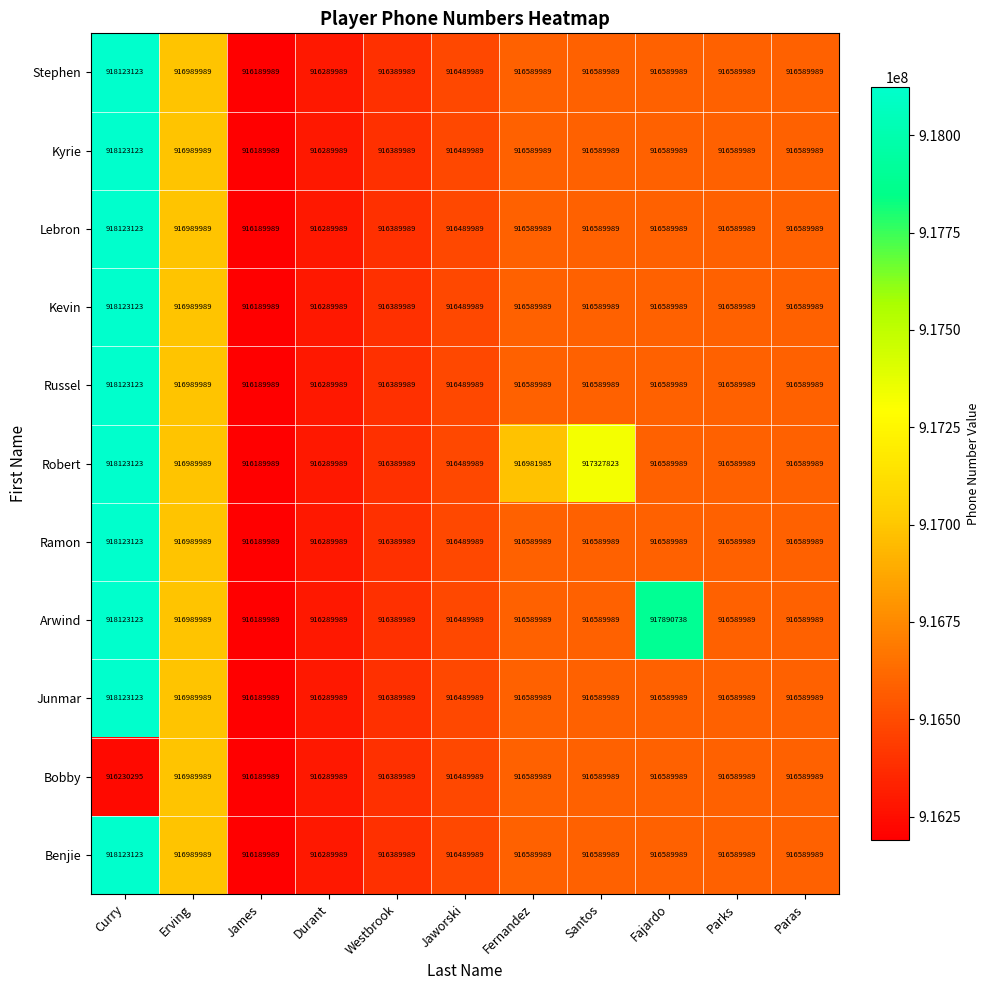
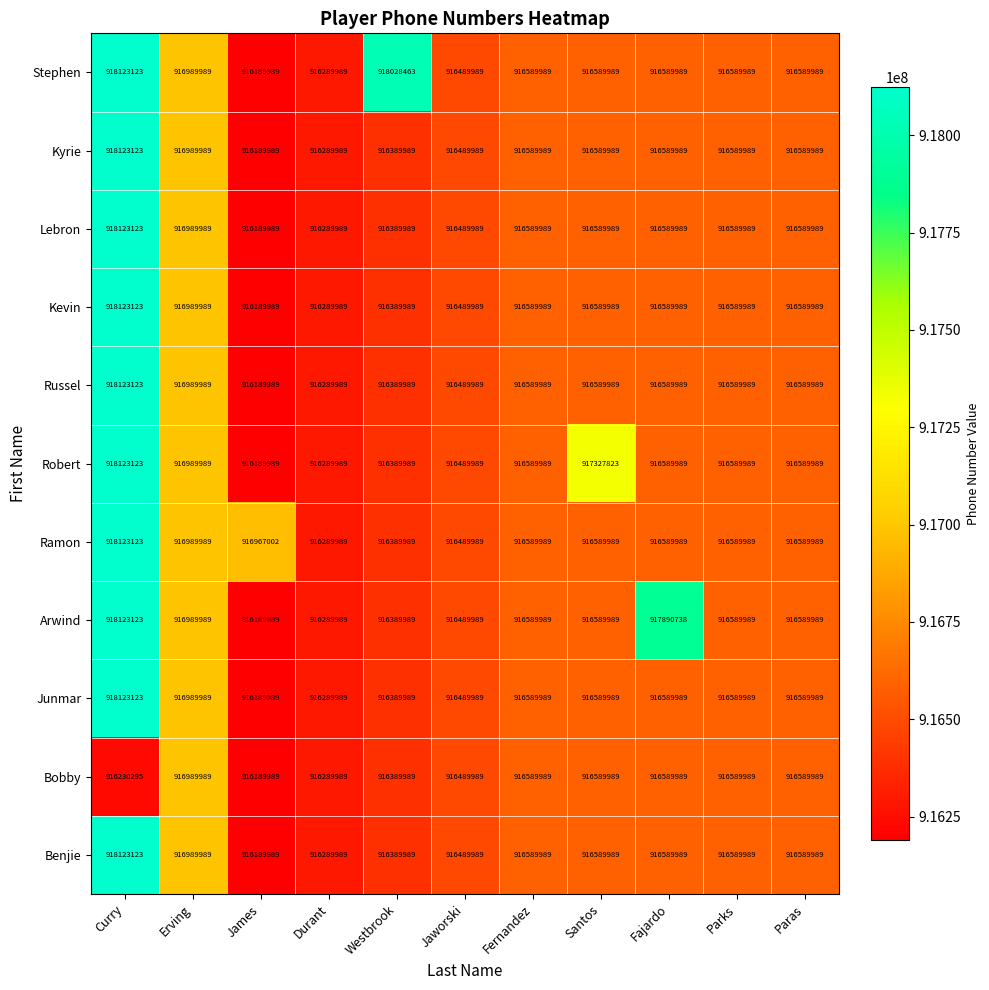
Stephen, Westbrook: 916389989 -> 918028463
Robert, Fernandez: 916981985 -> 916589989
Ramon, James: 916189989 -> 916967002
